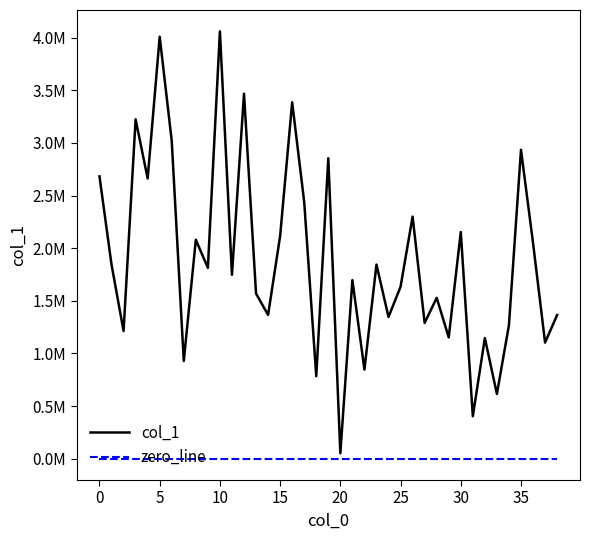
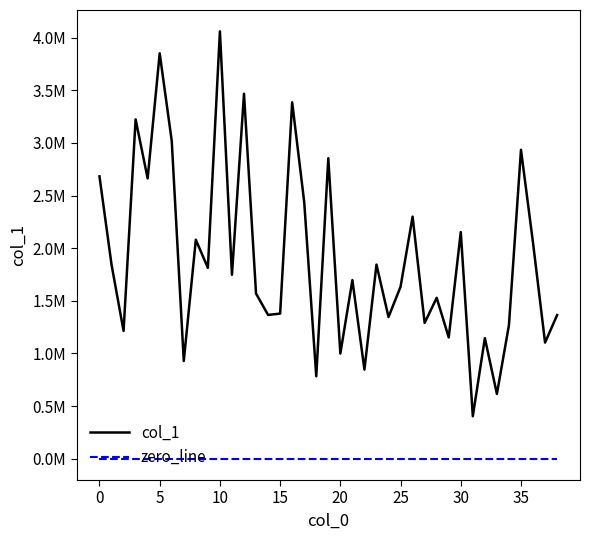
col_1, 5: 4010000 -> 3850000
col_1, 15: 2120000 -> 1380000
col_1, 20: 50000 -> 1000000
